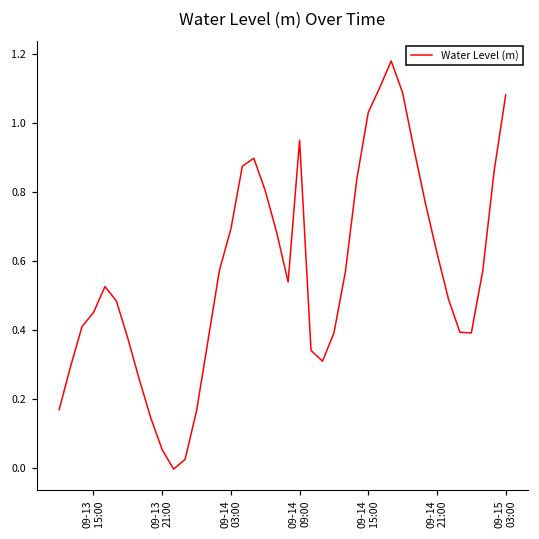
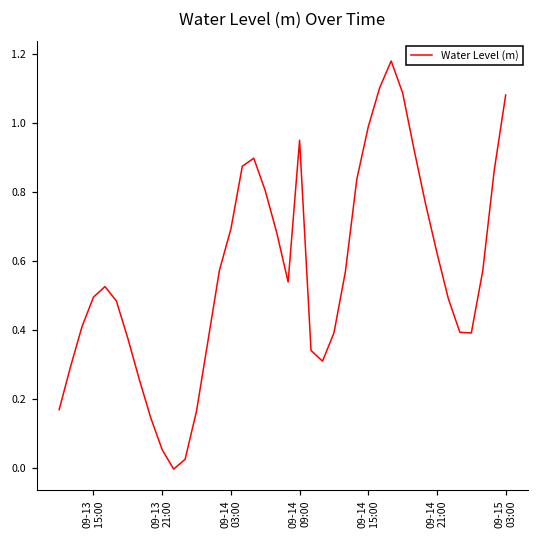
09-13 15:00: 0.45 -> 0.49
09-14 15:00: 1.03 -> 0.99
